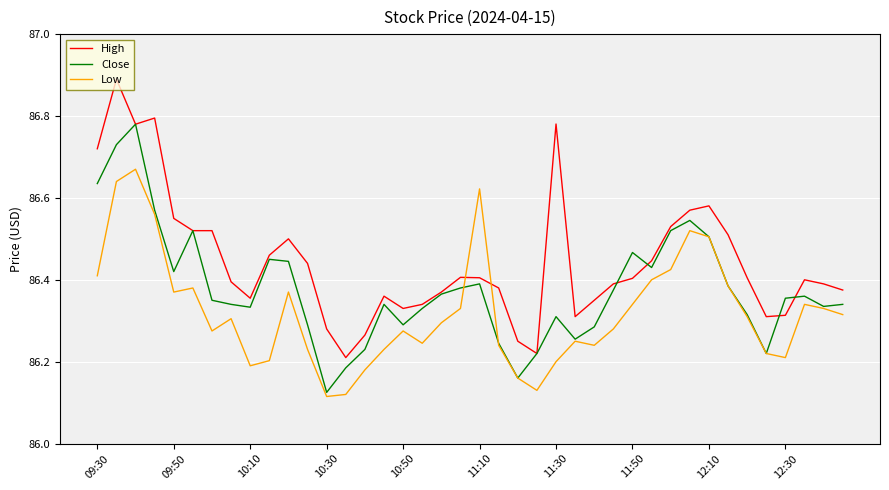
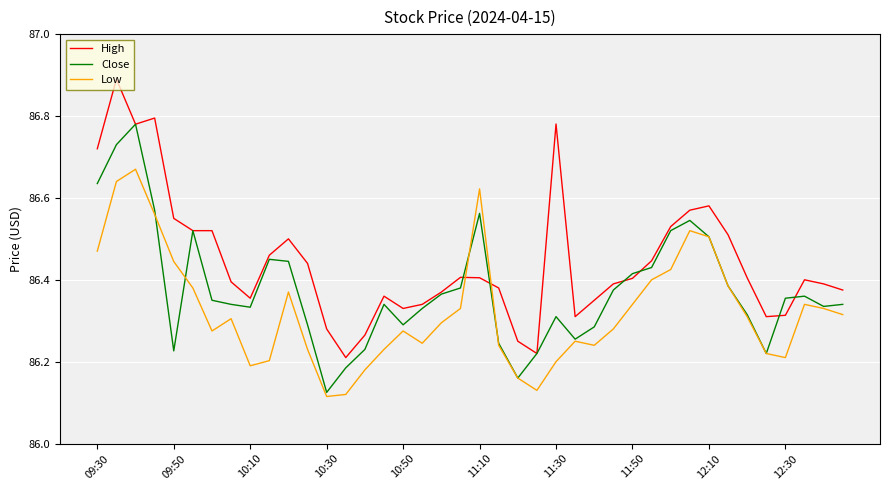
Low, 09:30: 86.41 -> 86.47
Close, 09:50: 86.42 -> 86.23
Low, 09:50: 86.37 -> 86.44
Close, 11:10: 86.39 -> 86.56
Close, 11:50: 86.47 -> 86.42
